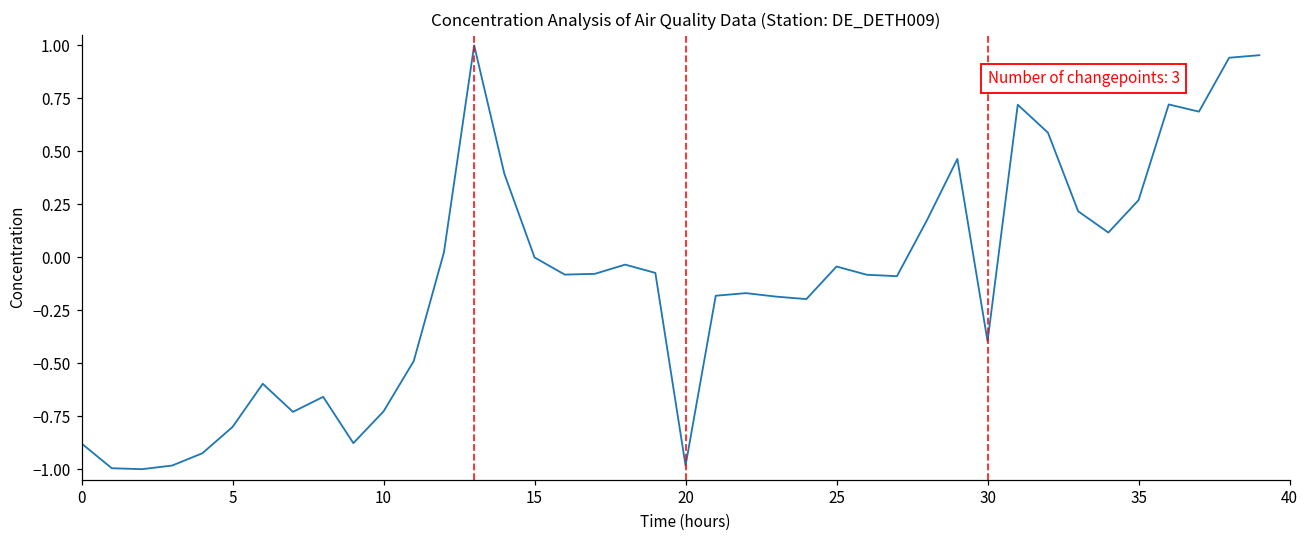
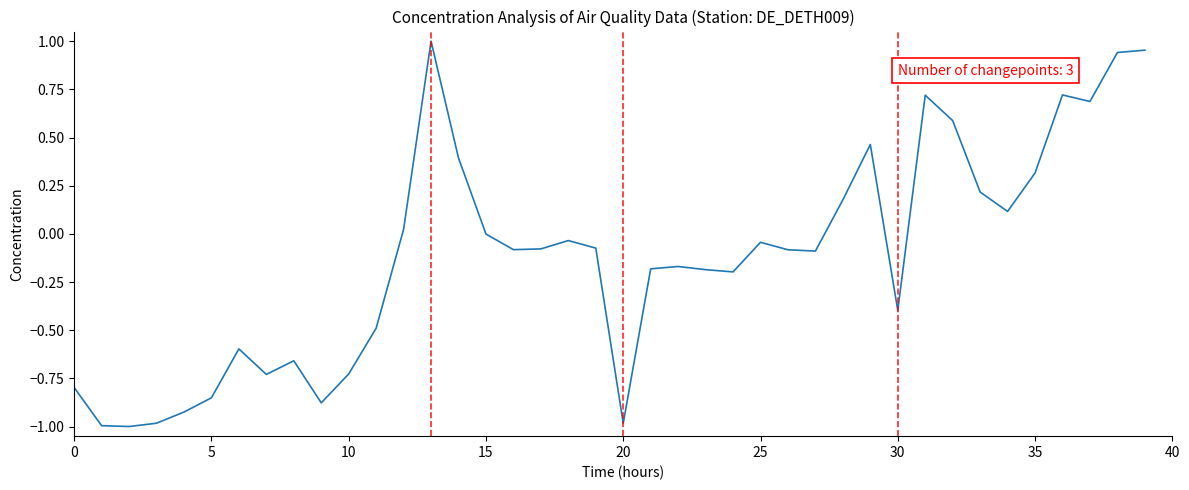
0: -0.88 -> -0.80
5: -0.80 -> -0.85
35: 0.27 -> 0.32
